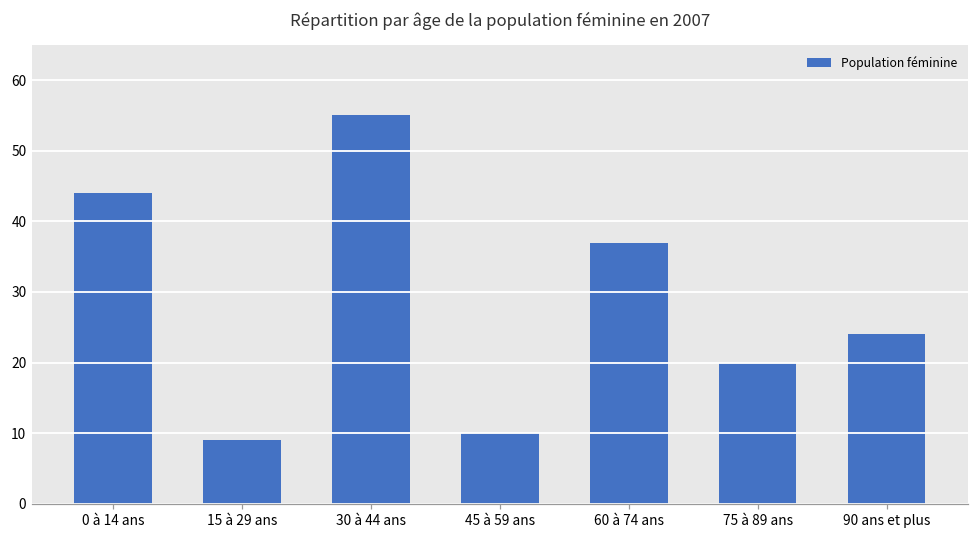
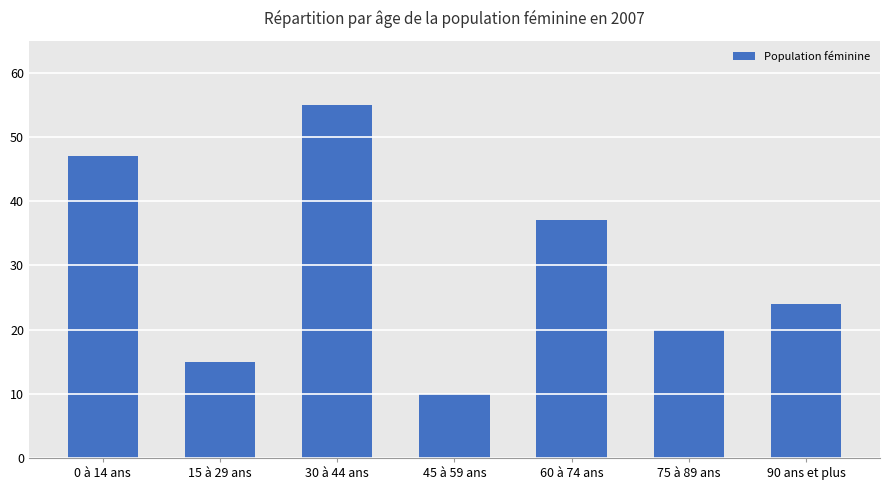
0 à 14 ans: 44 -> 47
15 à 29 ans: 9 -> 15
